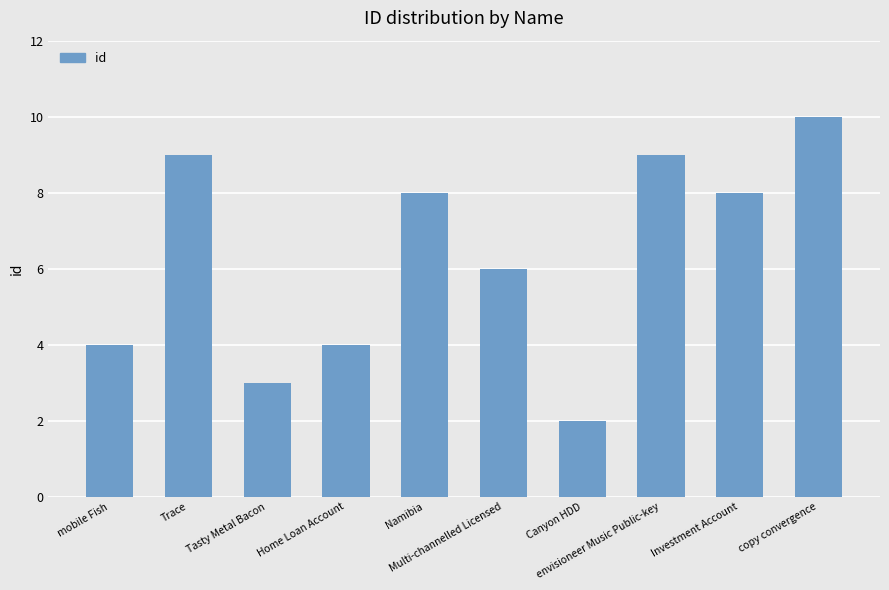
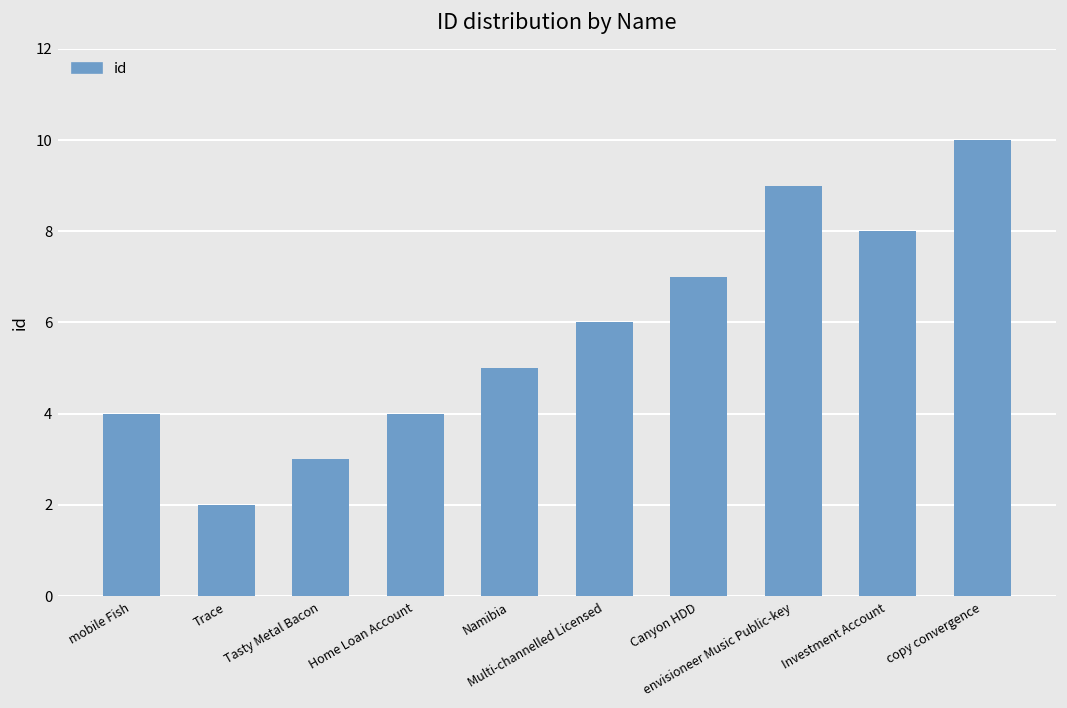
Trace: 9 -> 2
Namibia: 8 -> 5
Canyon HDD: 2 -> 7
